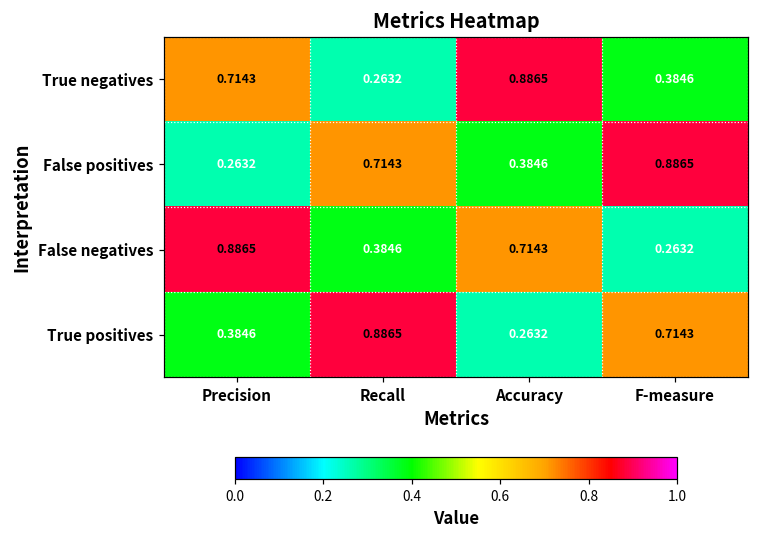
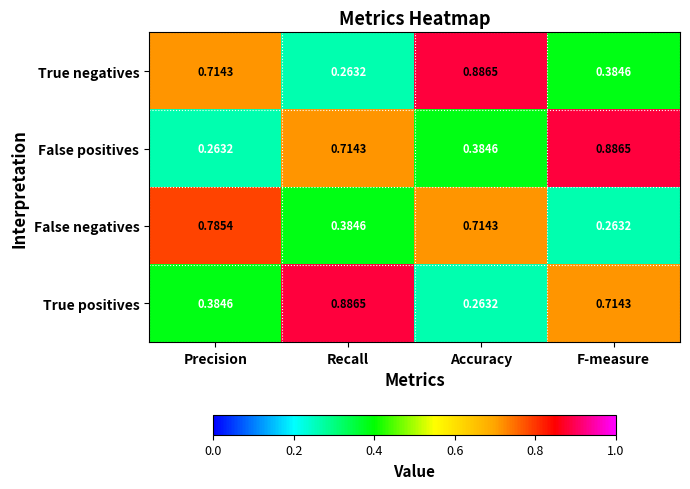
False negatives, Precision: 0.8865 -> 0.7854
